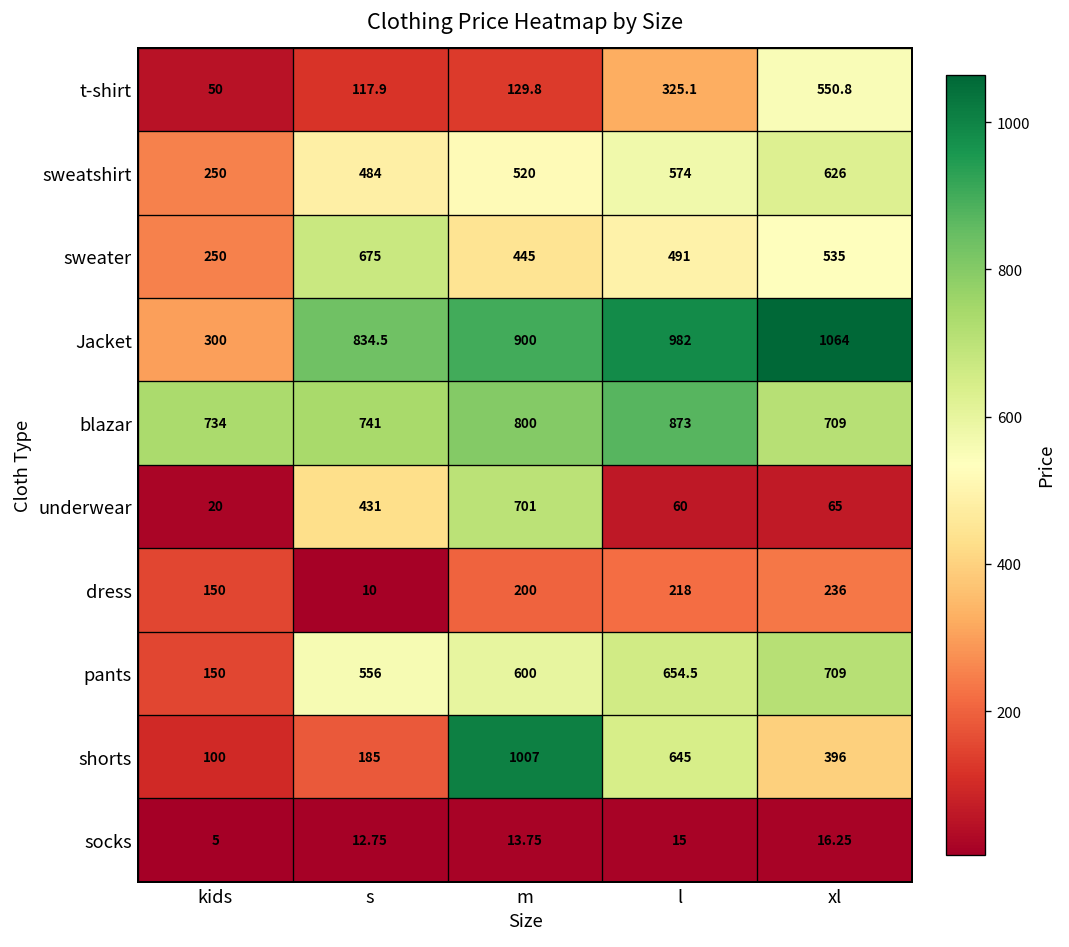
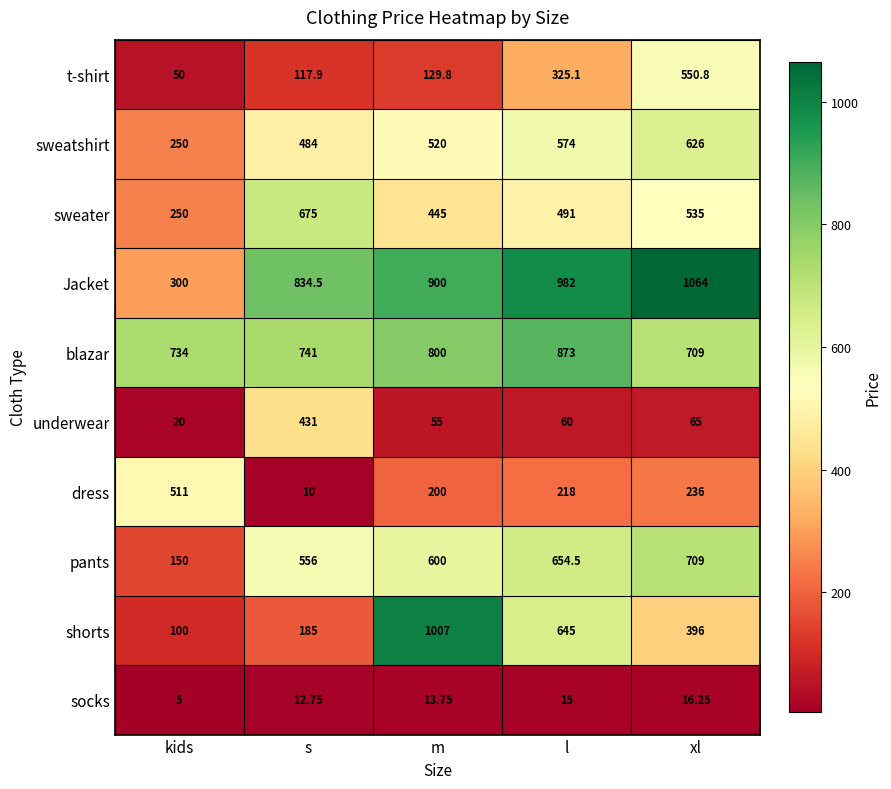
underwear, m: 701 -> 55
dress, kids: 150 -> 511
